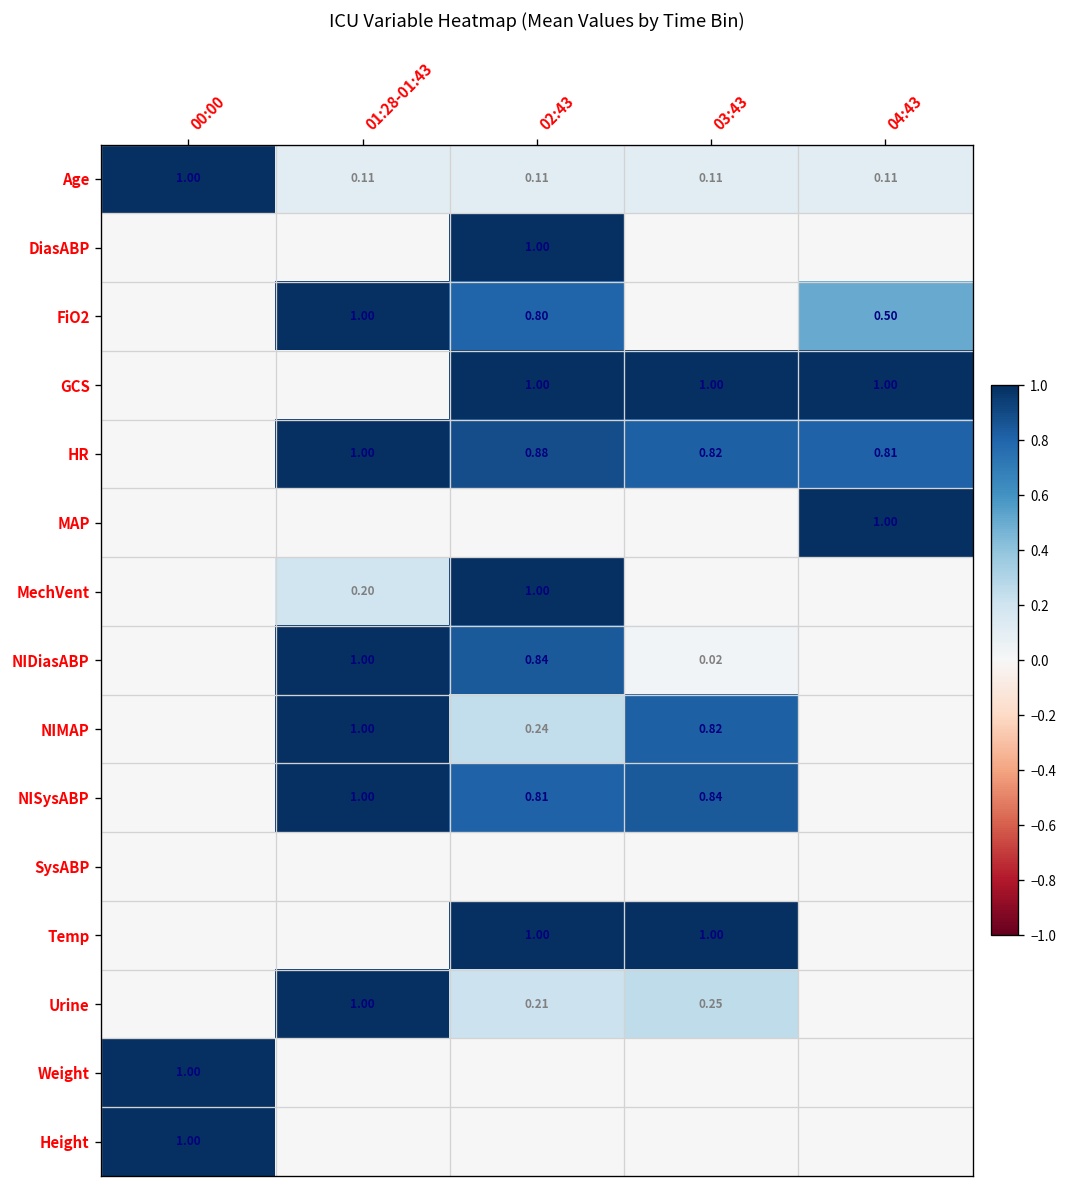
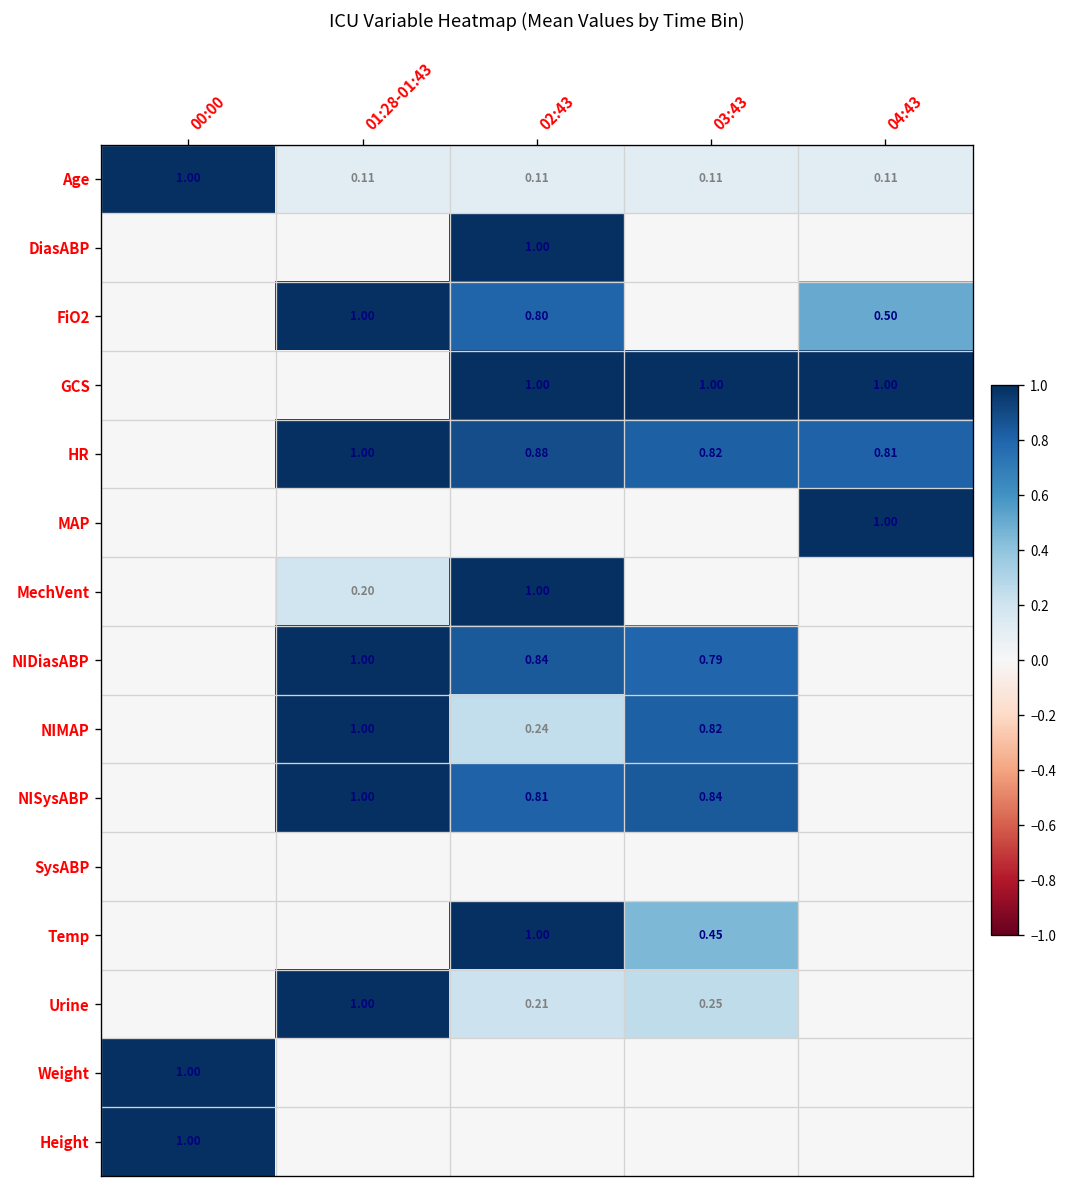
NIDiasABP, 03:43: 0.02 -> 0.79
Temp, 03:43: 1.00 -> 0.45
